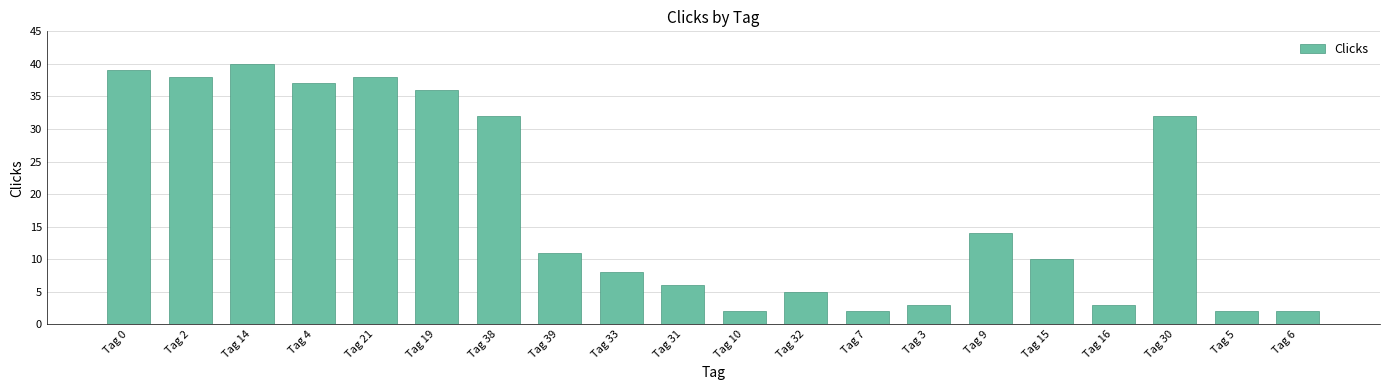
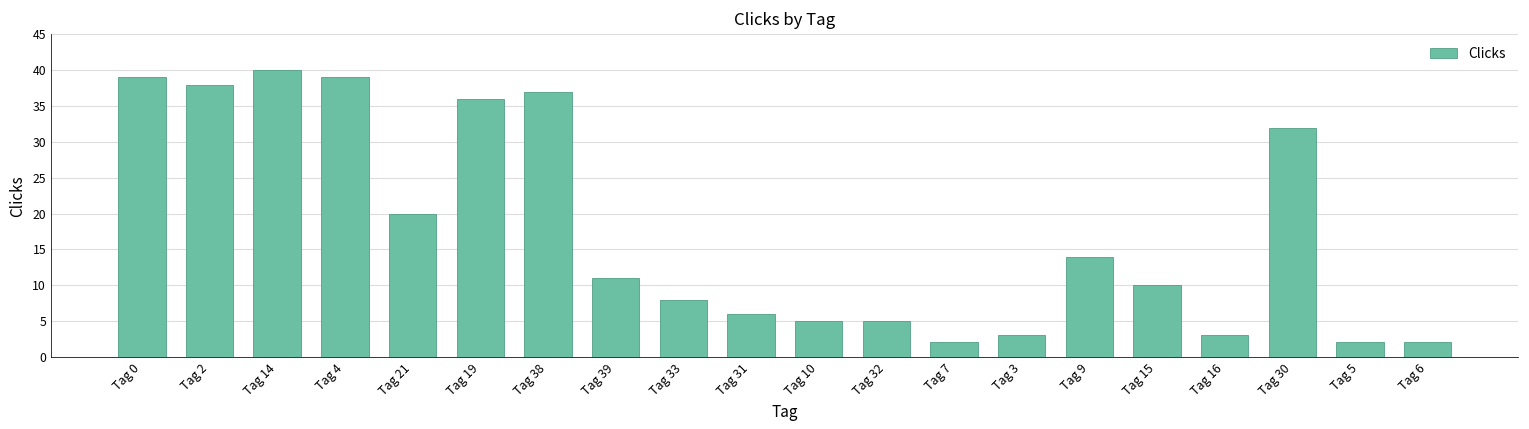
Tag 4: 37 -> 39
Tag 21: 38 -> 20
Tag 38: 32 -> 37
Tag 10: 2 -> 5
